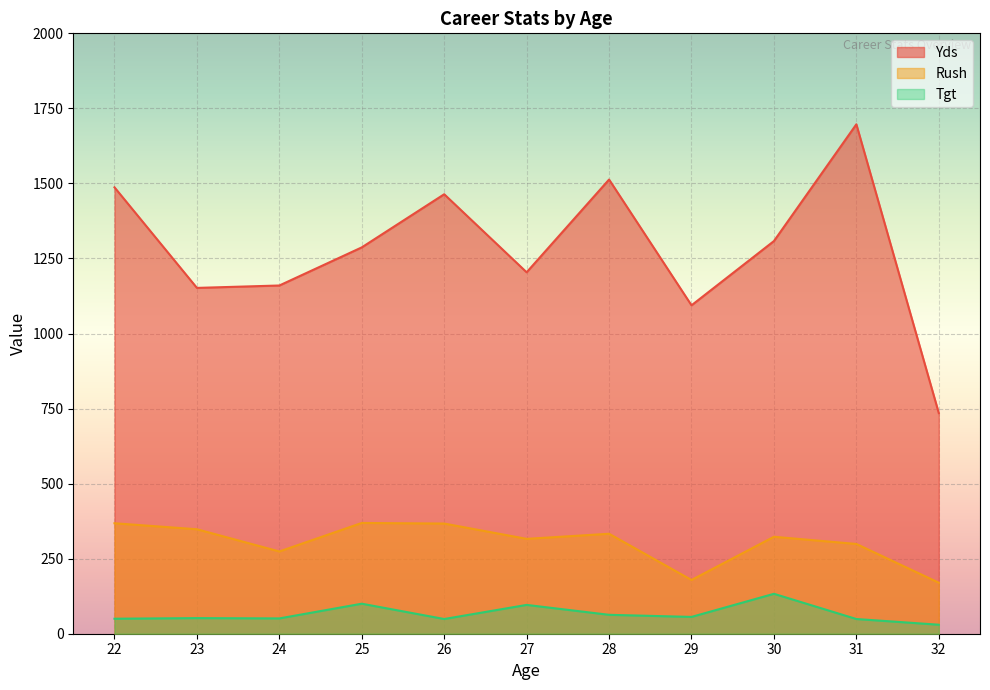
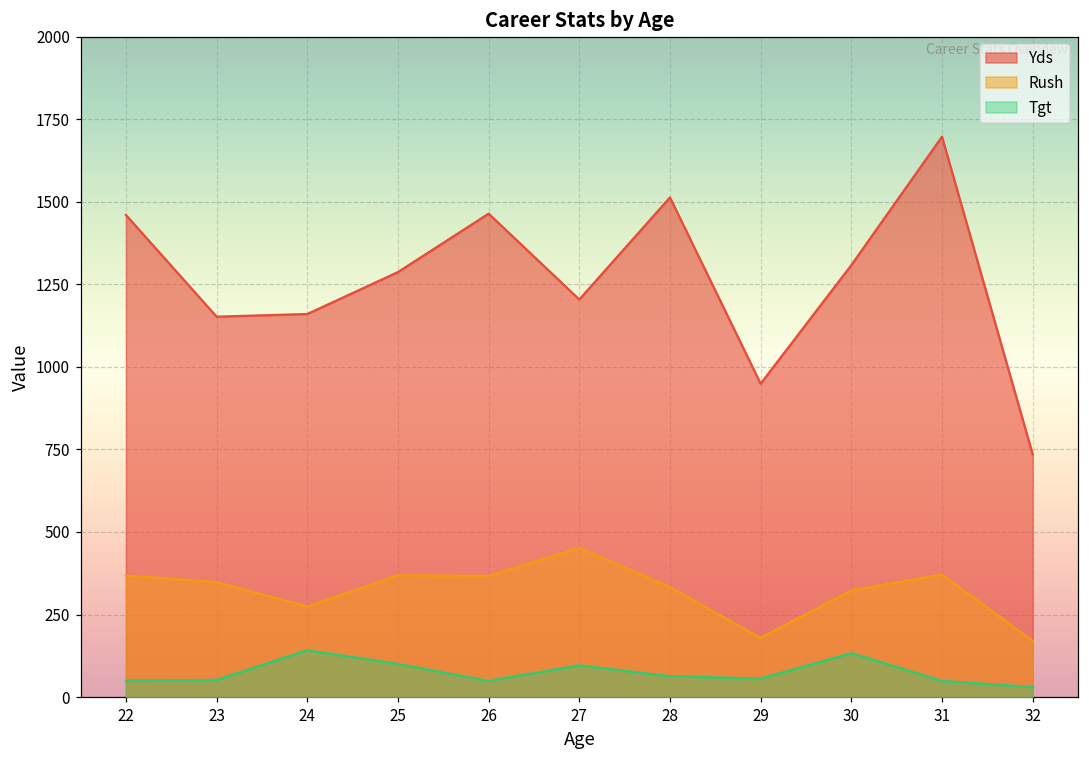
Yds, 22: 1490 -> 1460
Tgt, 24: 50 -> 140
Rush, 27: 320 -> 450
Yds, 29: 1090 -> 950
Rush, 31: 300 -> 370
